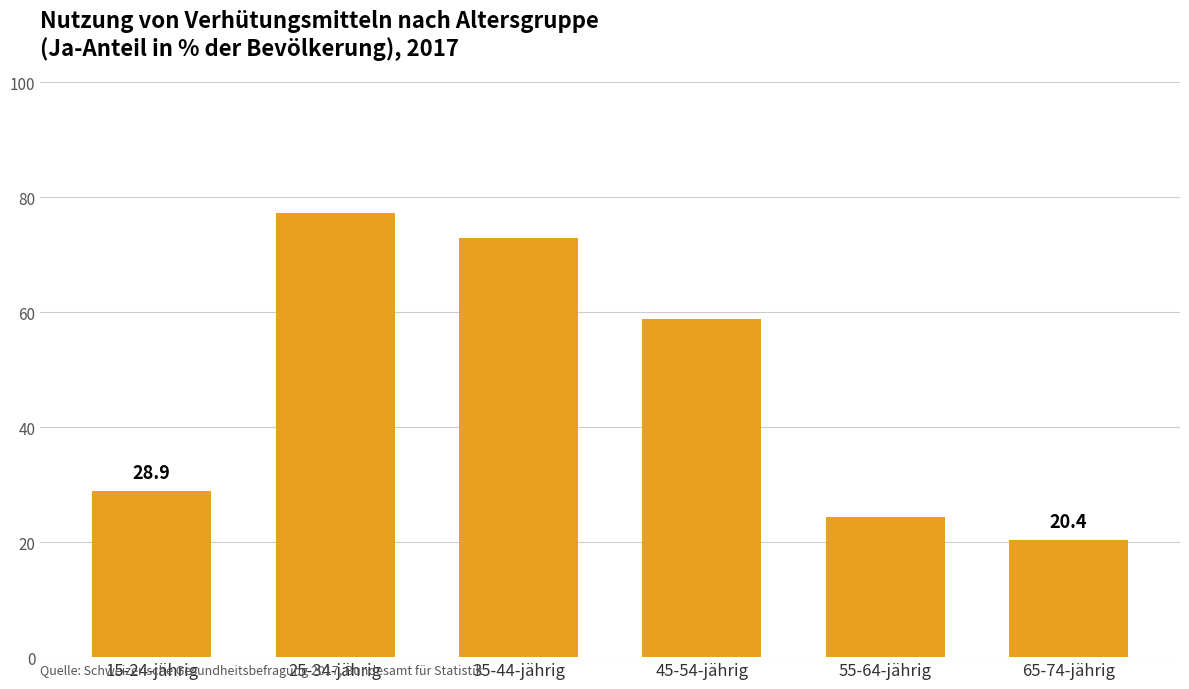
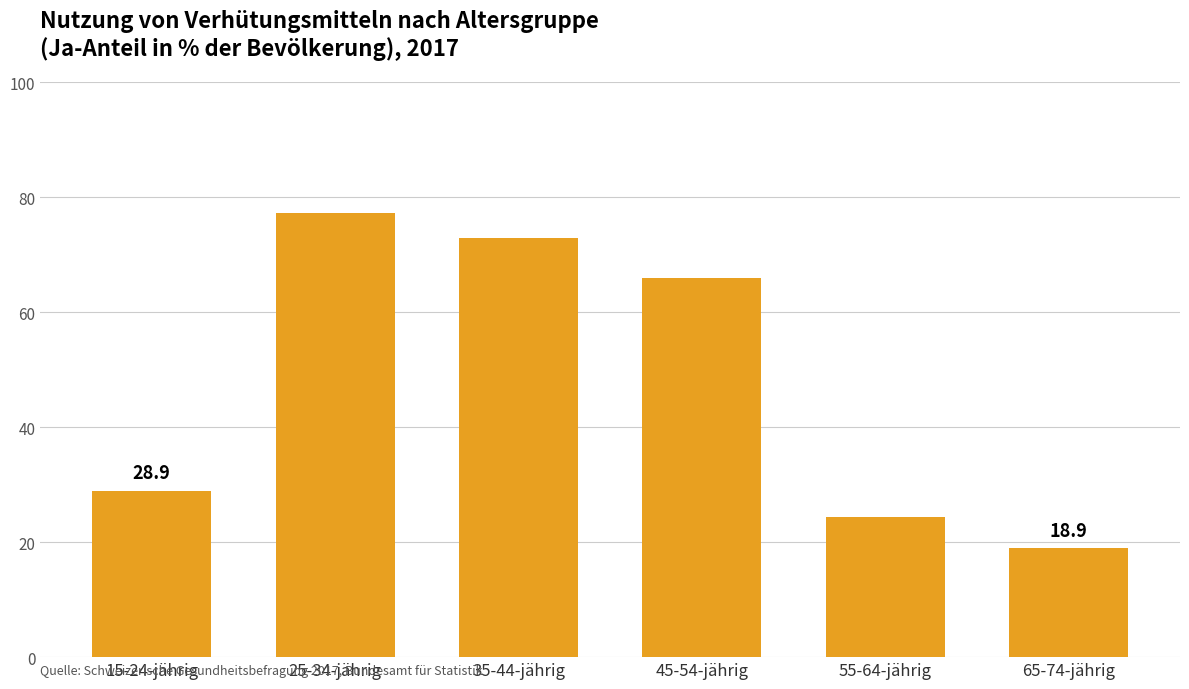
45-54-jährig: 59 -> 66
65-74-jährig: 20.4 -> 18.9
